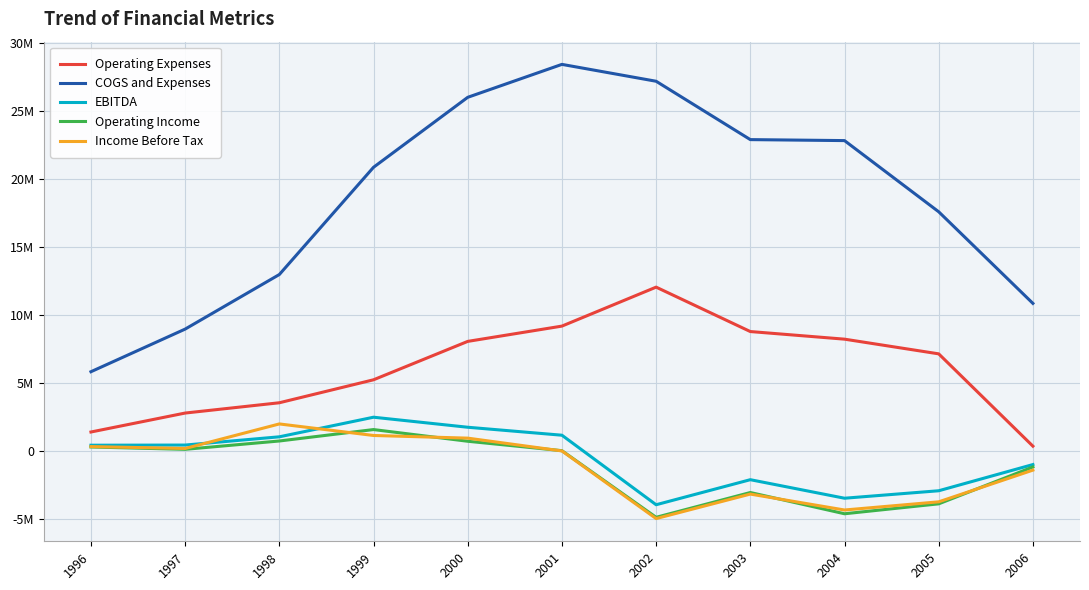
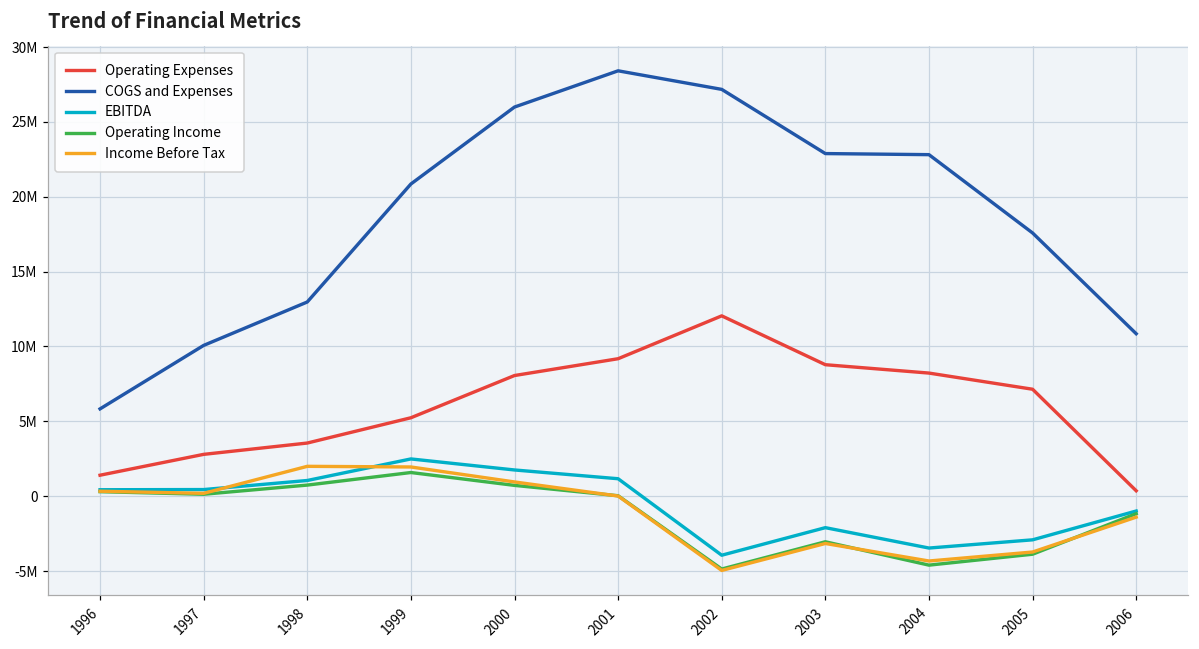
COGS and Expenses, 1997: 9000000 -> 10100000
Income Before Tax, 1999: 1100000 -> 2000000
